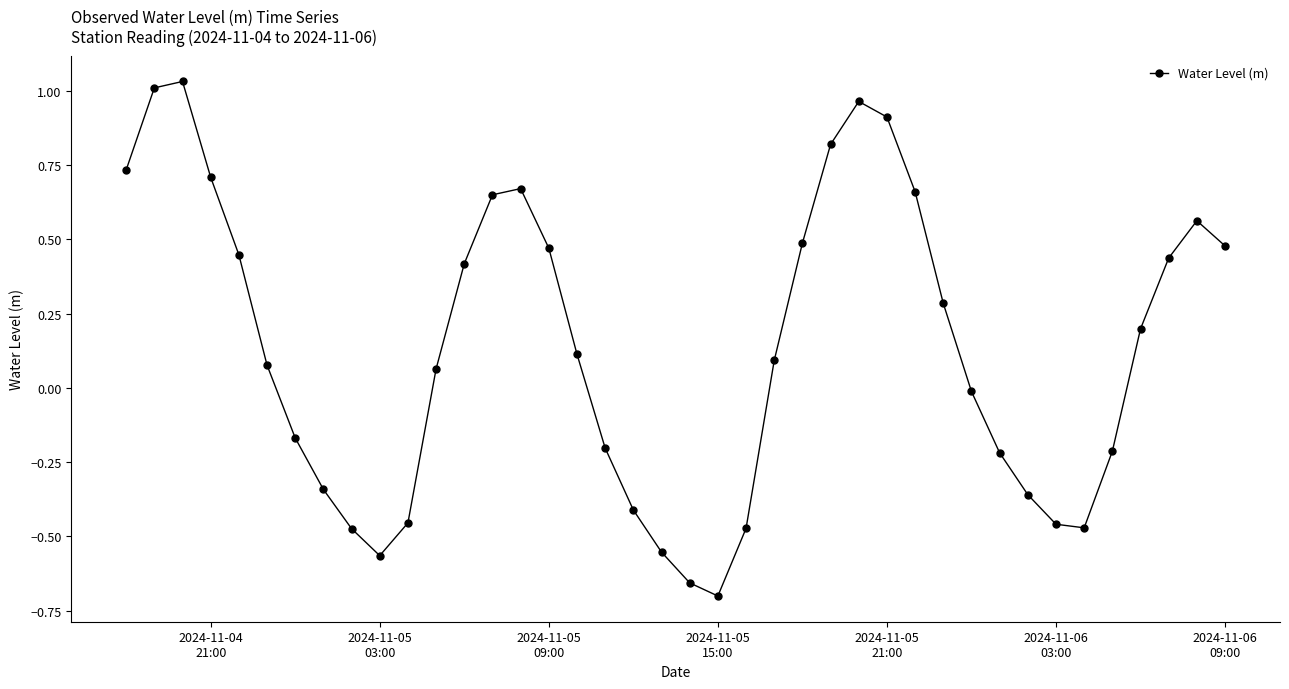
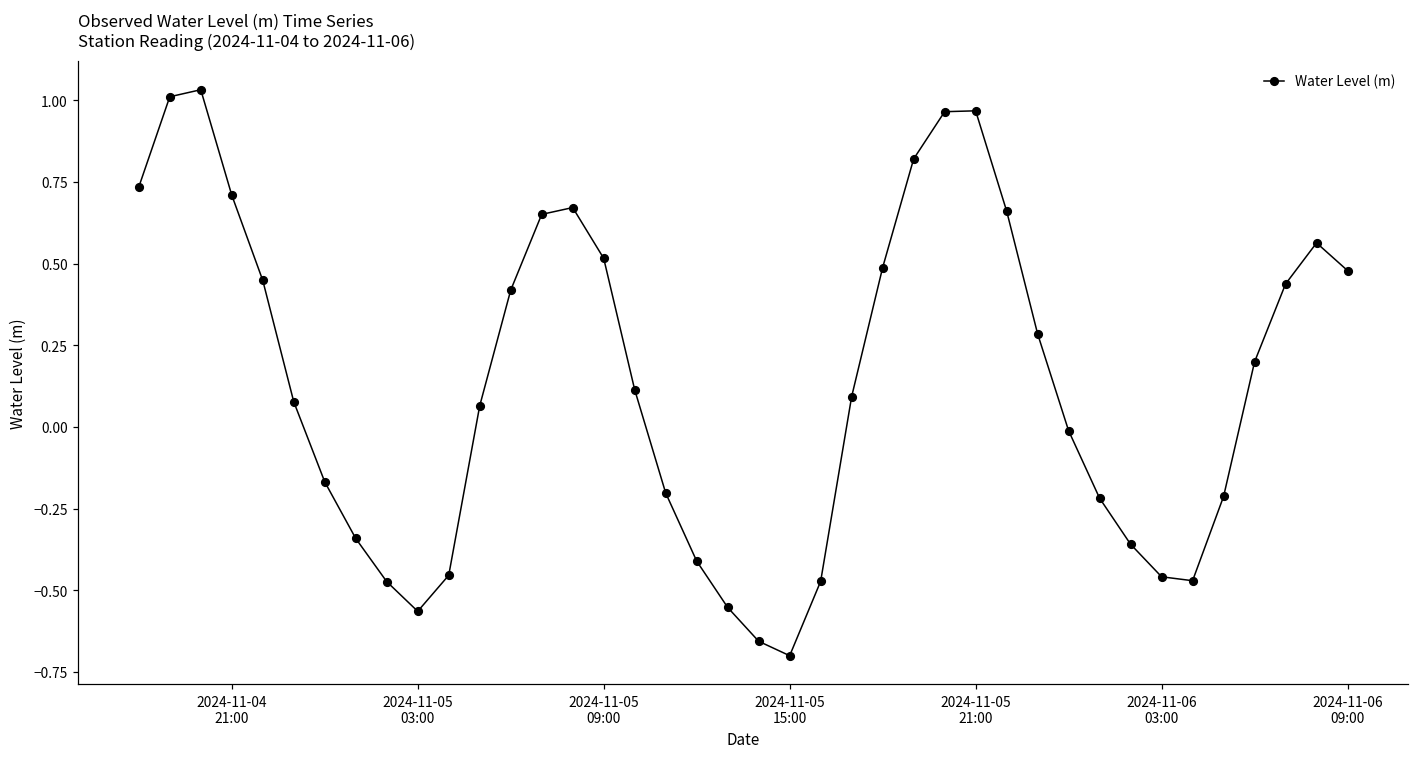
2024-11-05 09:00: 0.47 -> 0.52
2024-11-05 21:00: 0.91 -> 0.97
